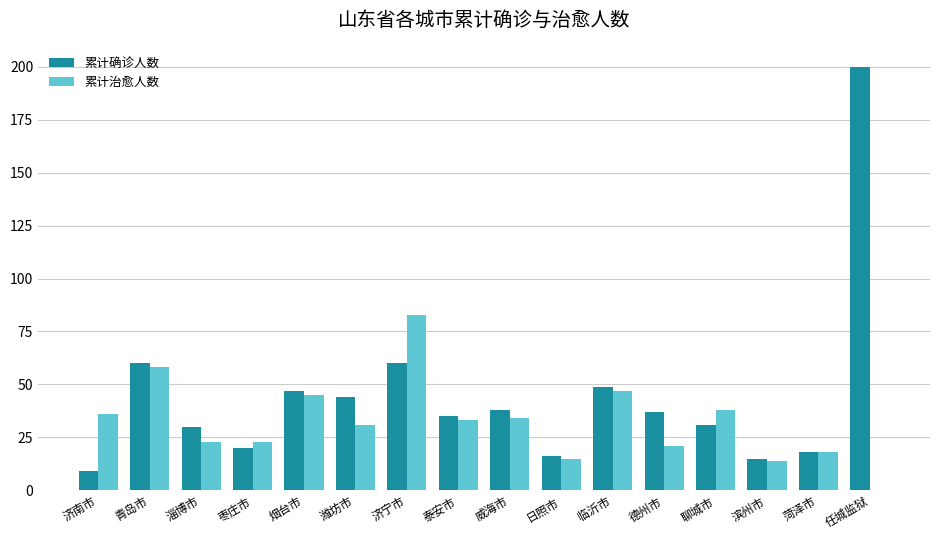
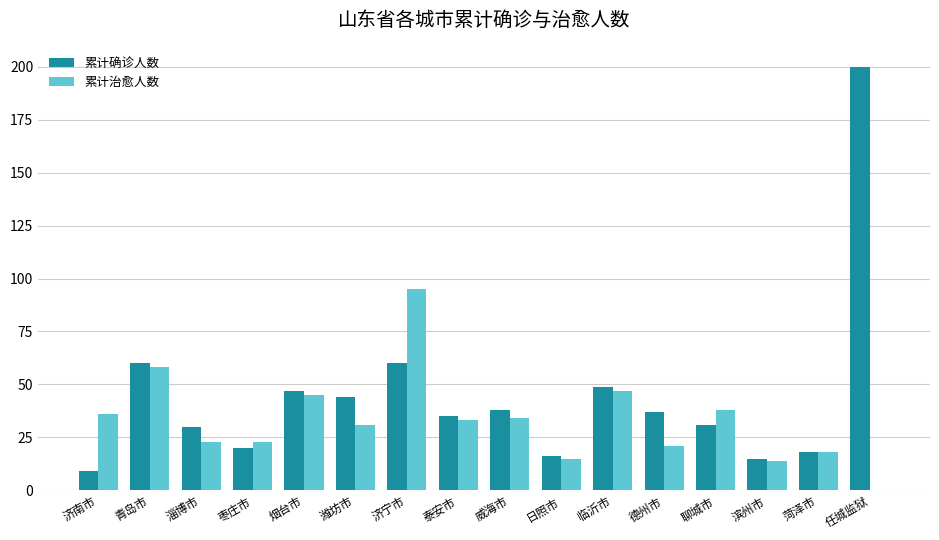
累计治愈人数, 济宁市: 83 -> 95
